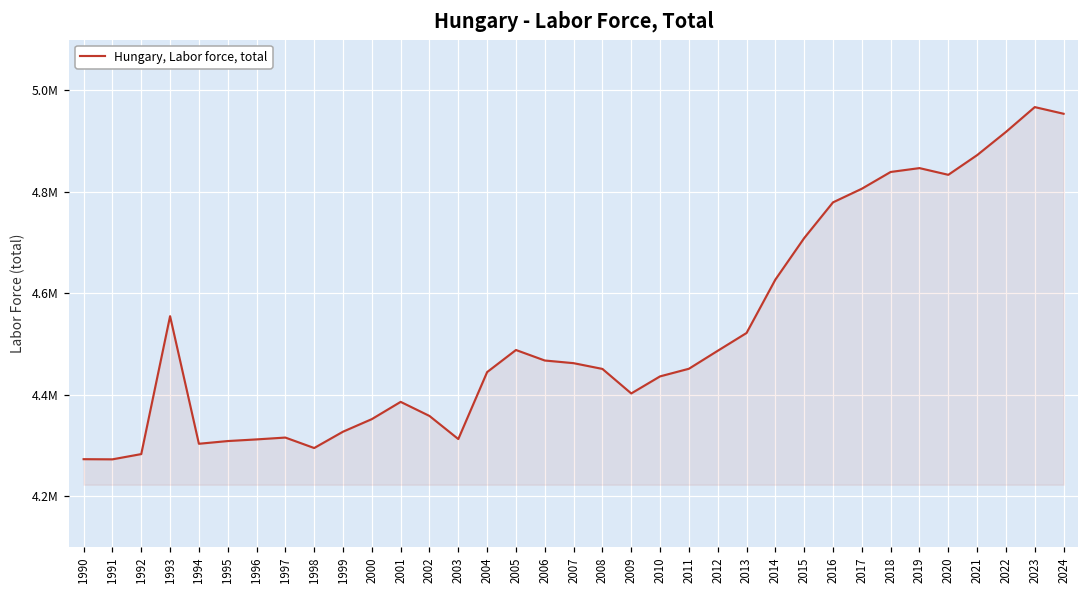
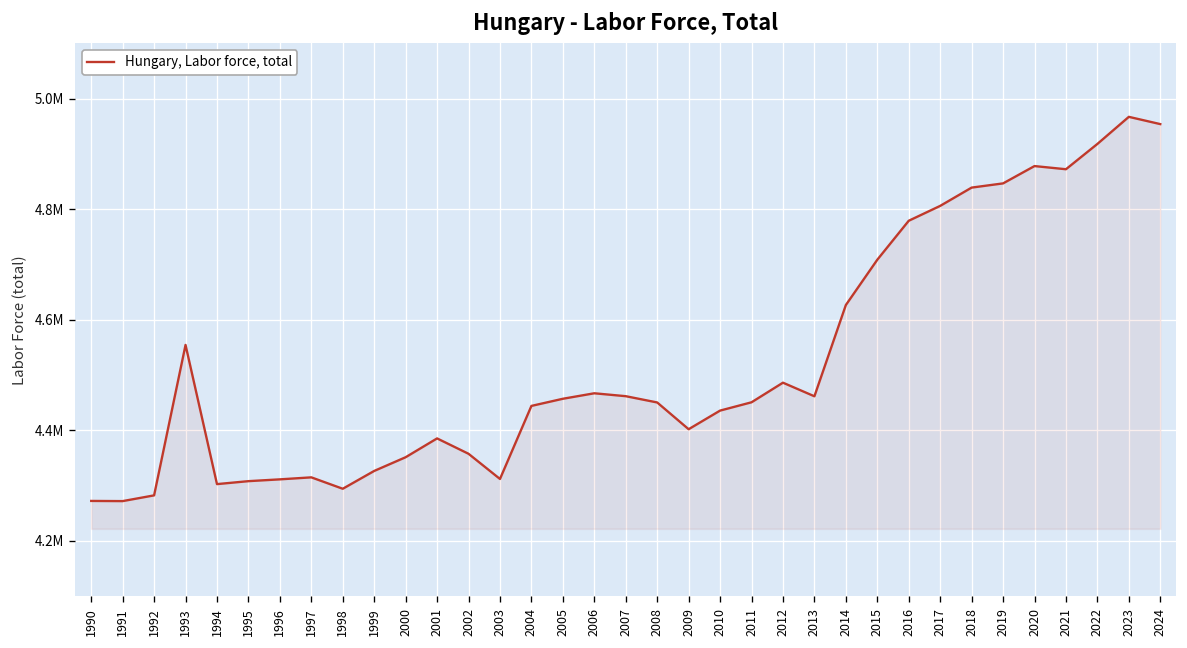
2005: 4490000 -> 4460000
2013: 4520000 -> 4460000
2020: 4830000 -> 4880000
